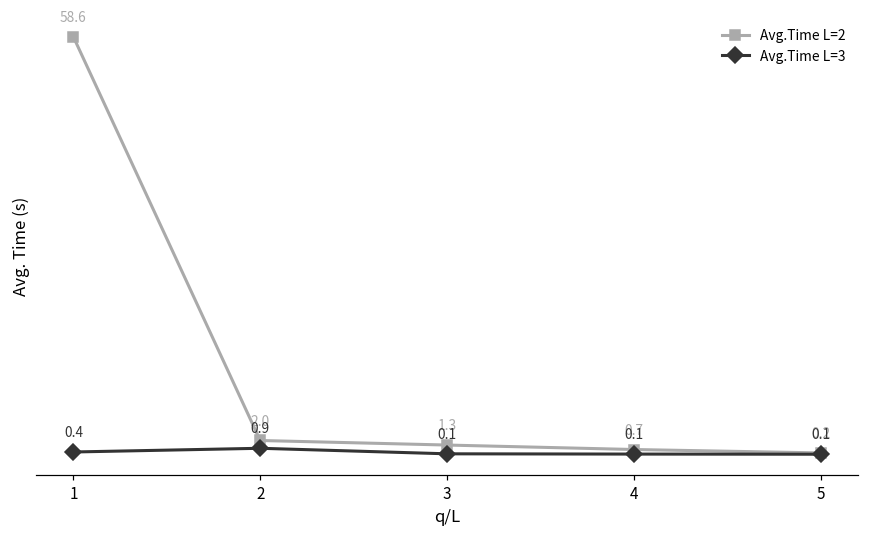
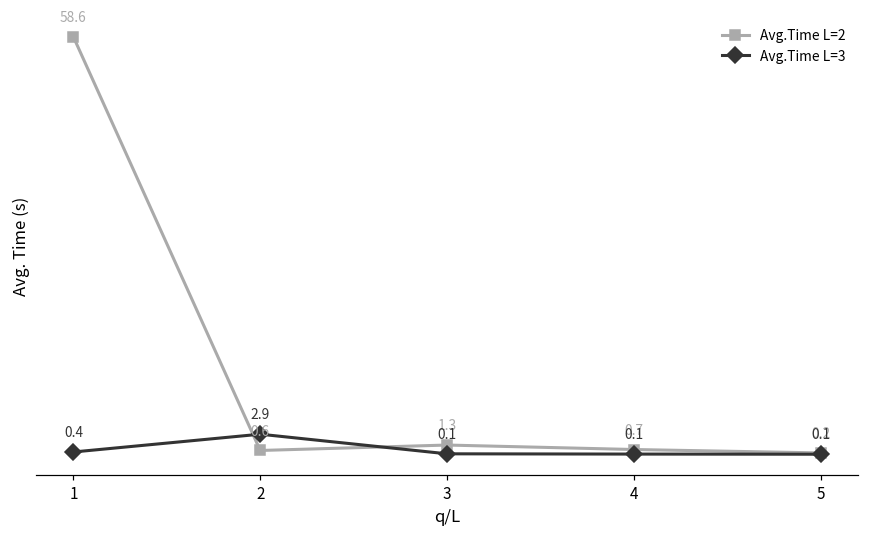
Avg.Time L=2, 2: 2.0 -> 0.6
Avg.Time L=3, 2: 0.9 -> 2.9
